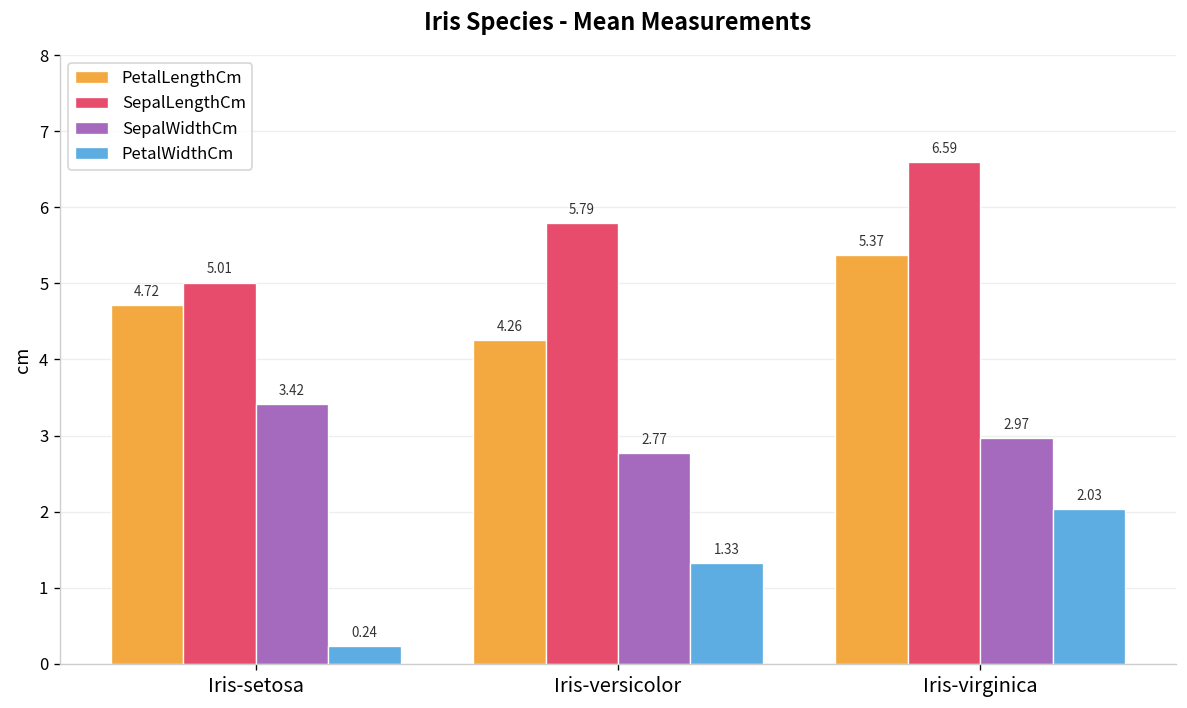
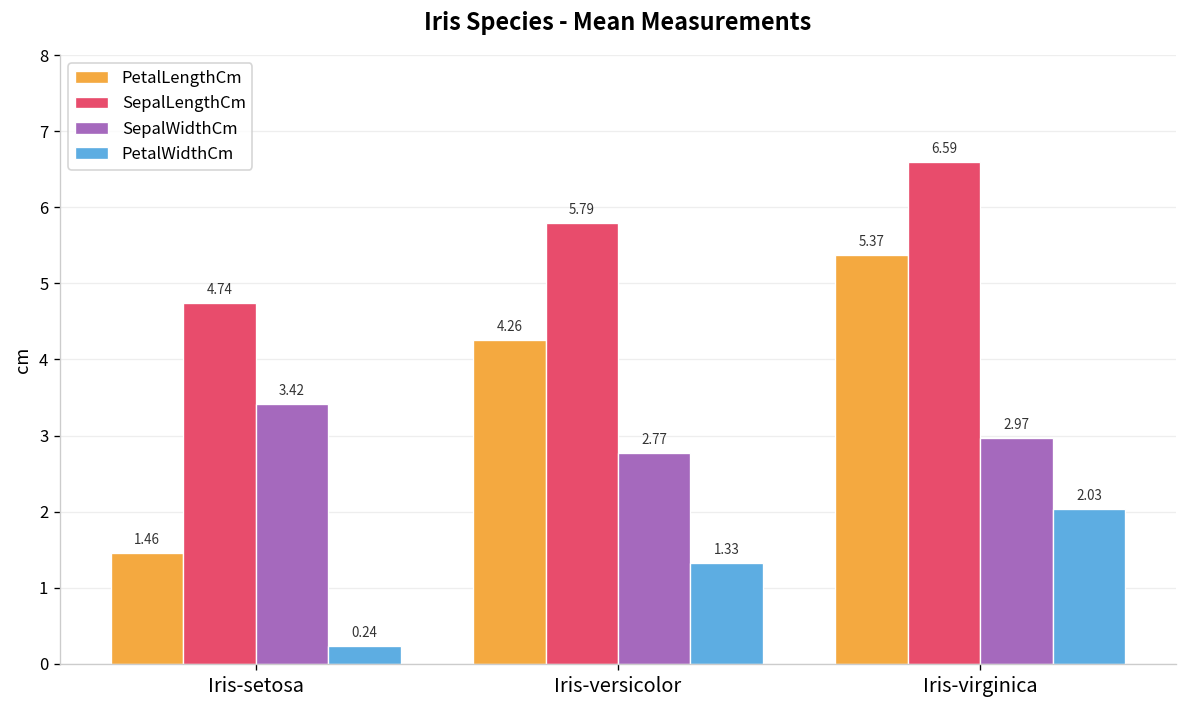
PetalLengthCm, Iris-setosa: 4.72 -> 1.46
SepalLengthCm, Iris-setosa: 5.01 -> 4.74
